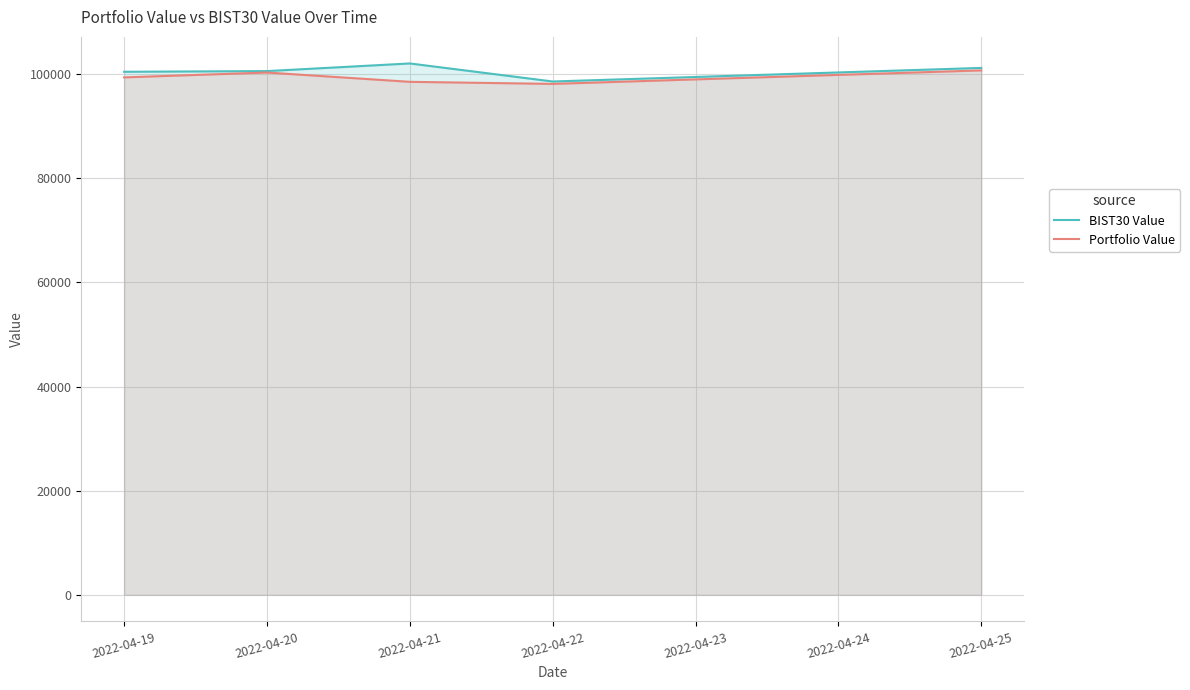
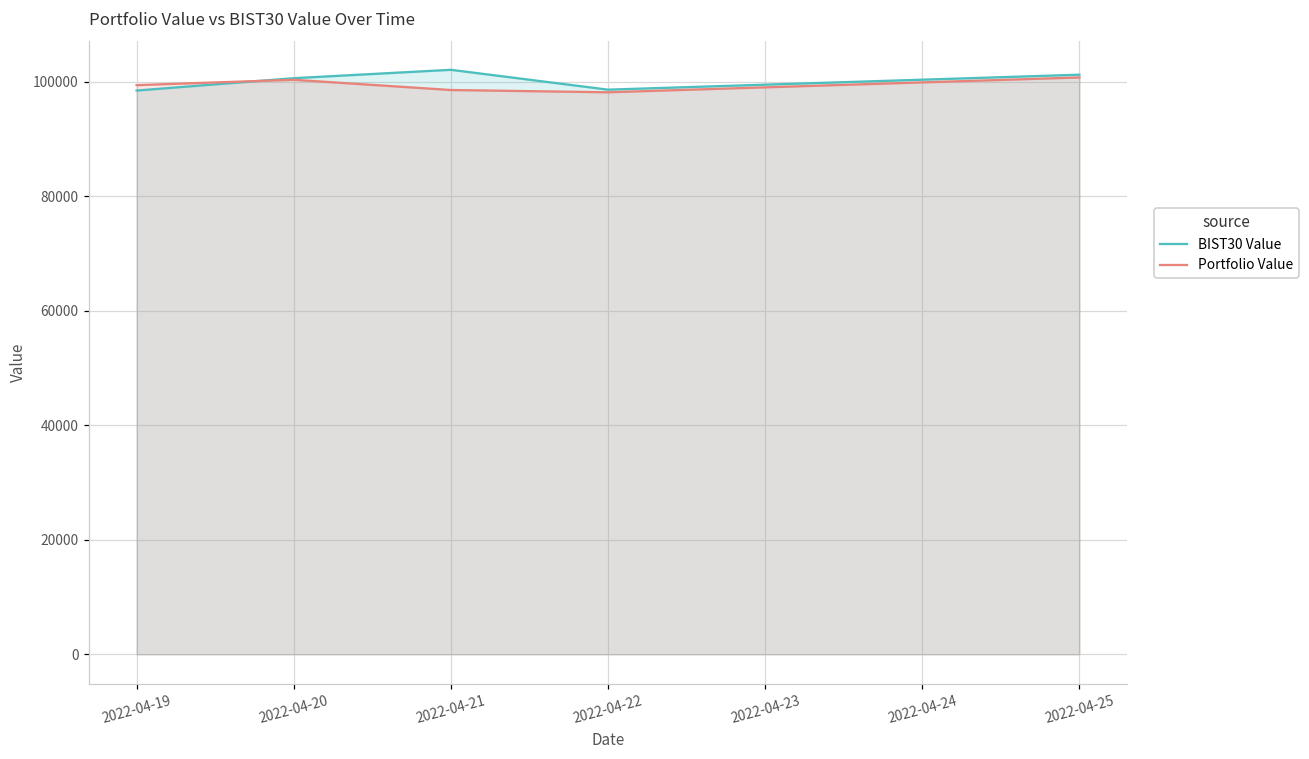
BIST30 Value, 2022-04-19: 100000 -> 98000
